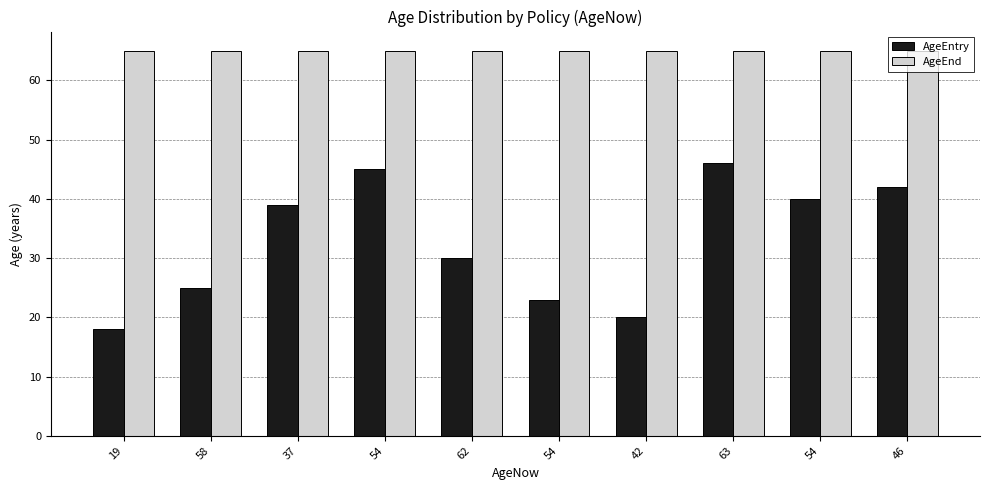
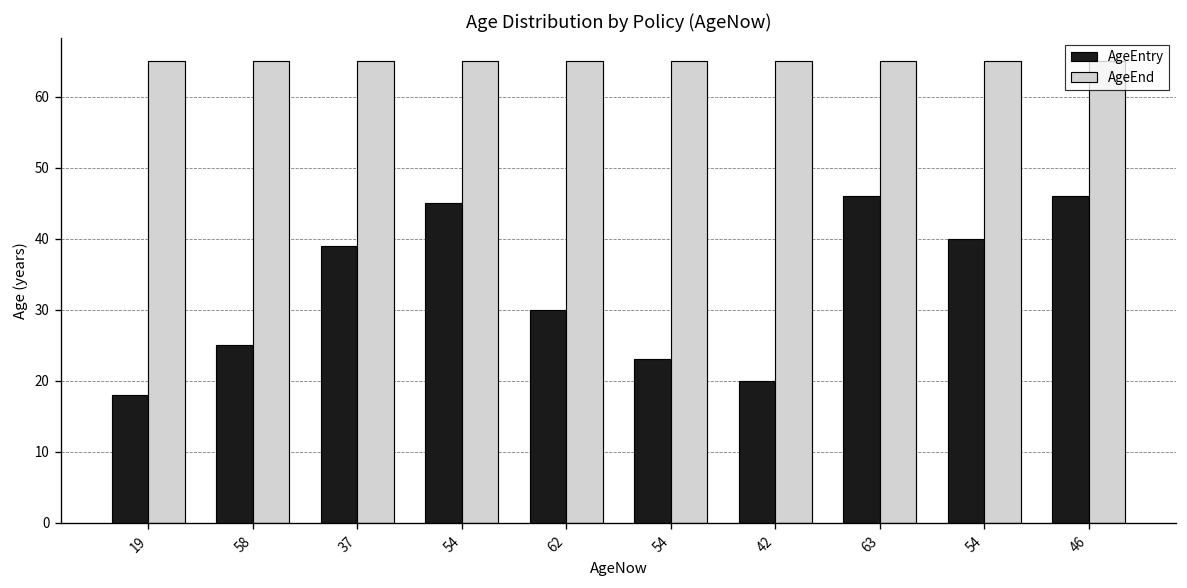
AgeEntry, 46: 42 -> 46
